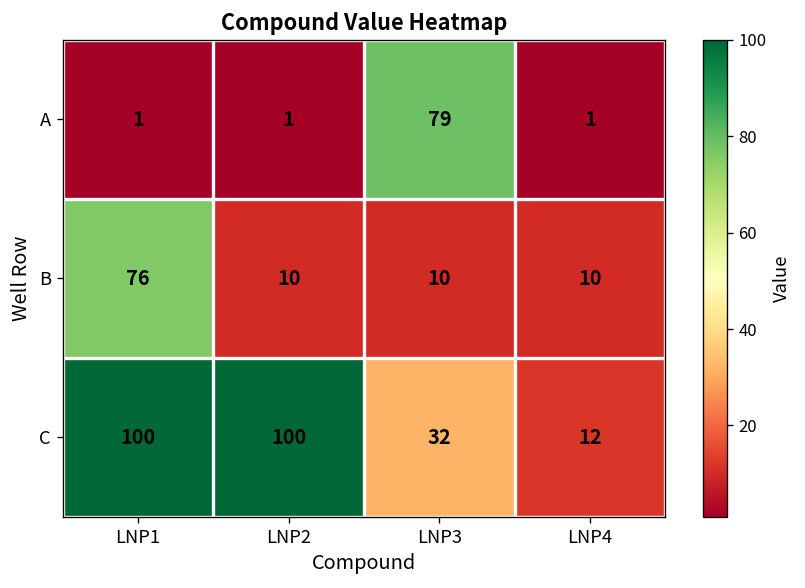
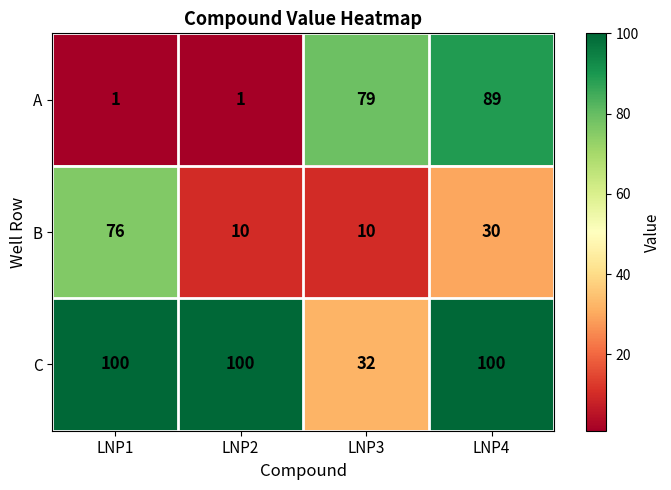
A, LNP4: 1 -> 89
B, LNP4: 10 -> 30
C, LNP4: 12 -> 100
